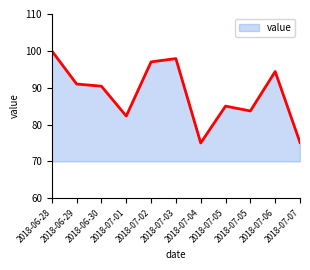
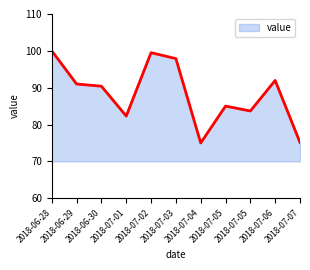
2018-07-02: 97 -> 100
2018-07-06: 94 -> 92
